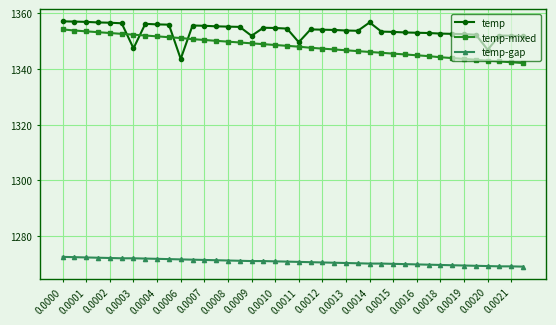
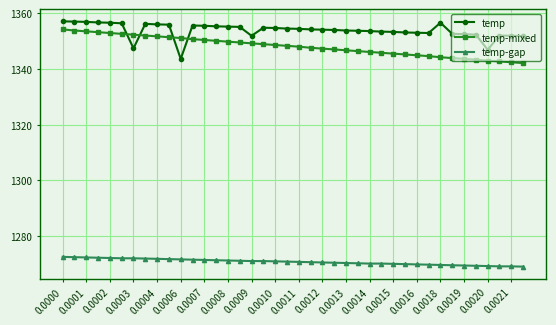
temp, 0.0011: 1350 -> 1354
temp, 0.0014: 1357 -> 1354
temp, 0.0018: 1353 -> 1357
